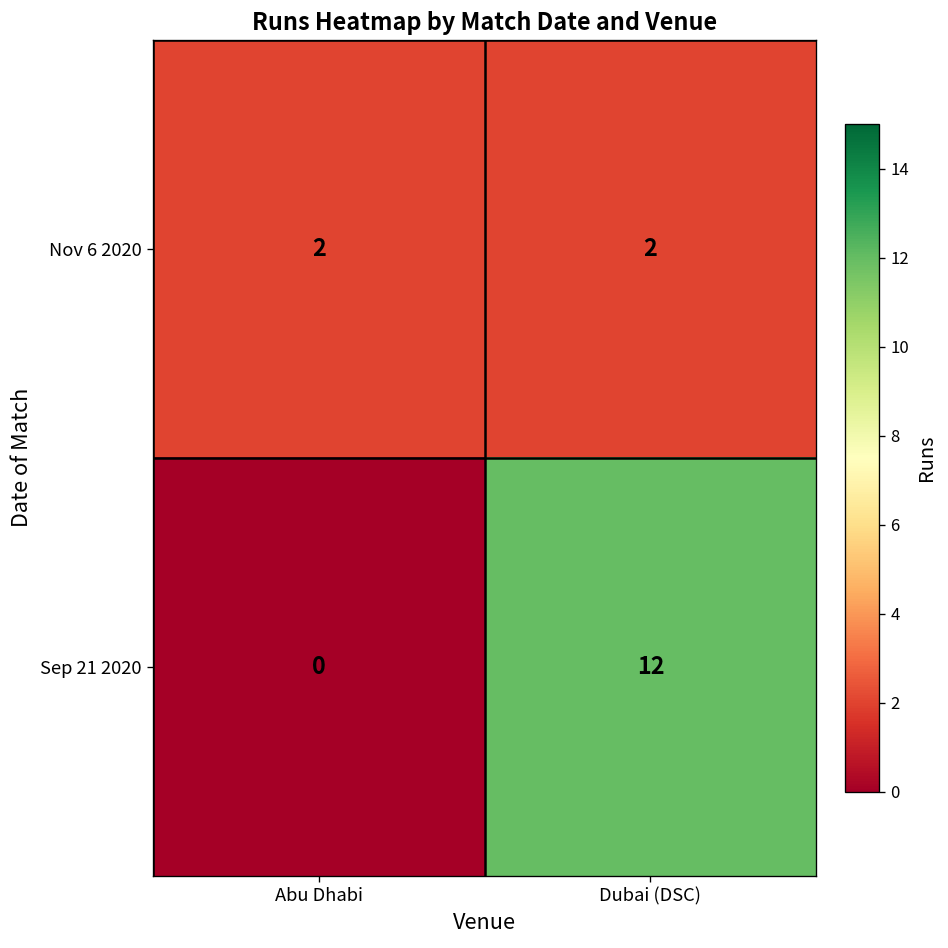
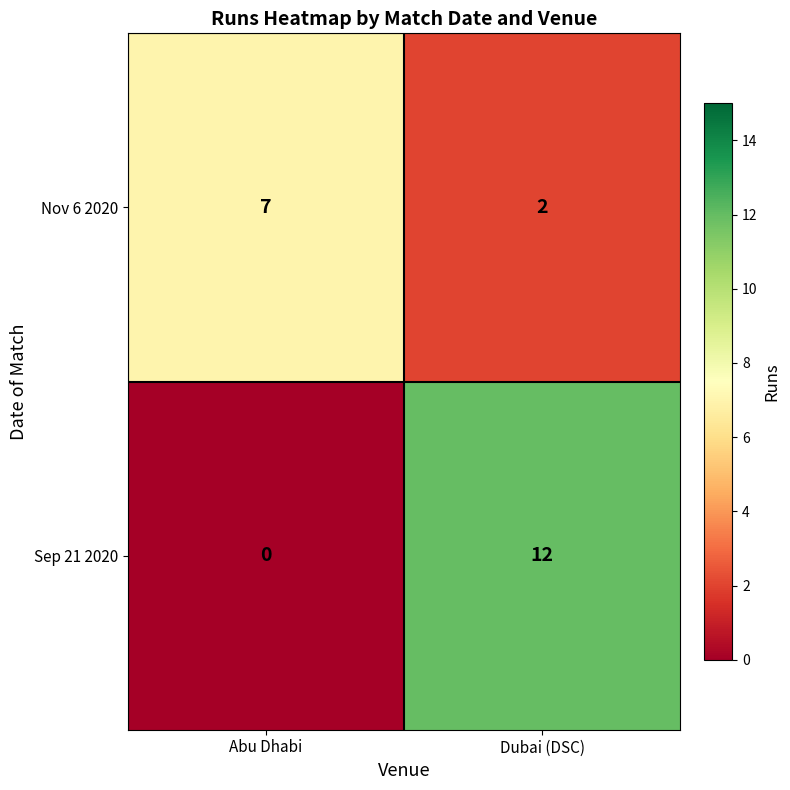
Nov 6 2020, Abu Dhabi: 2 -> 7
